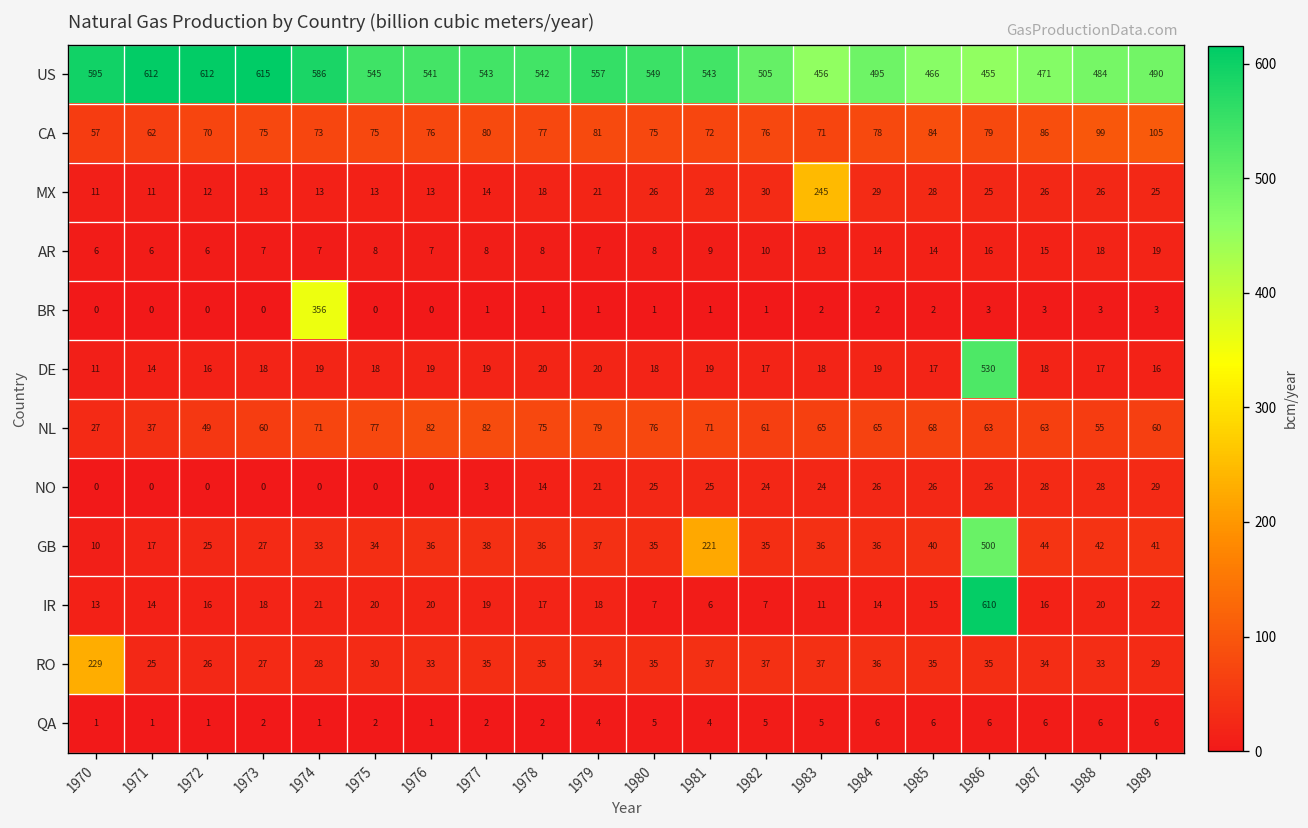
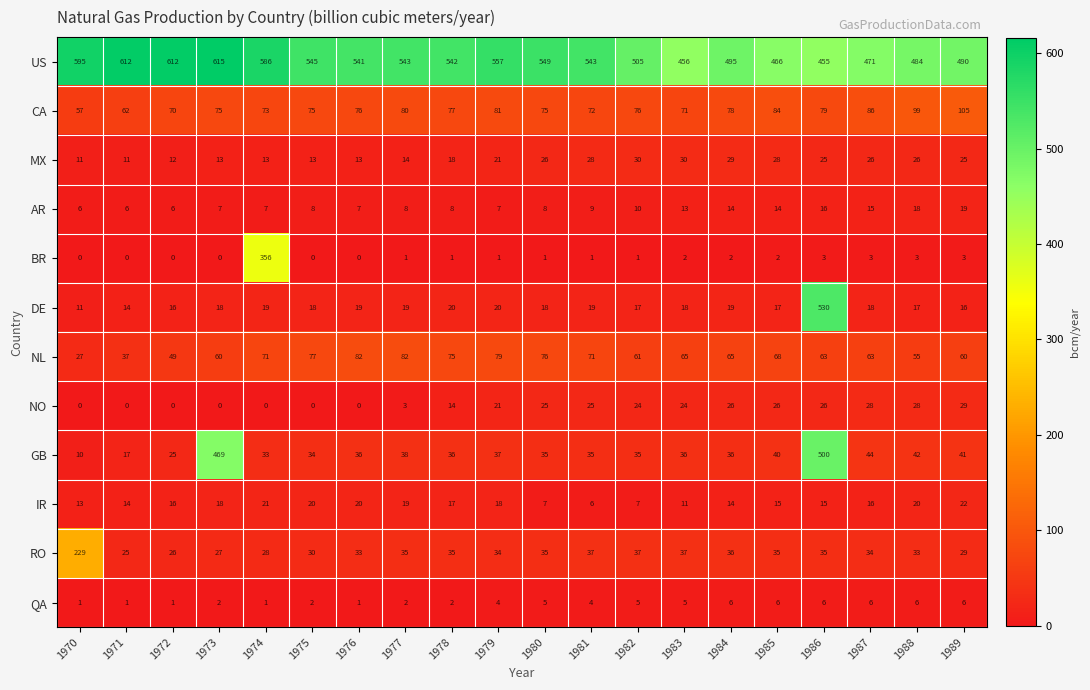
MX, 1983: 245 -> 30
GB, 1973: 27 -> 469
GB, 1981: 221 -> 35
IR, 1986: 610 -> 15
